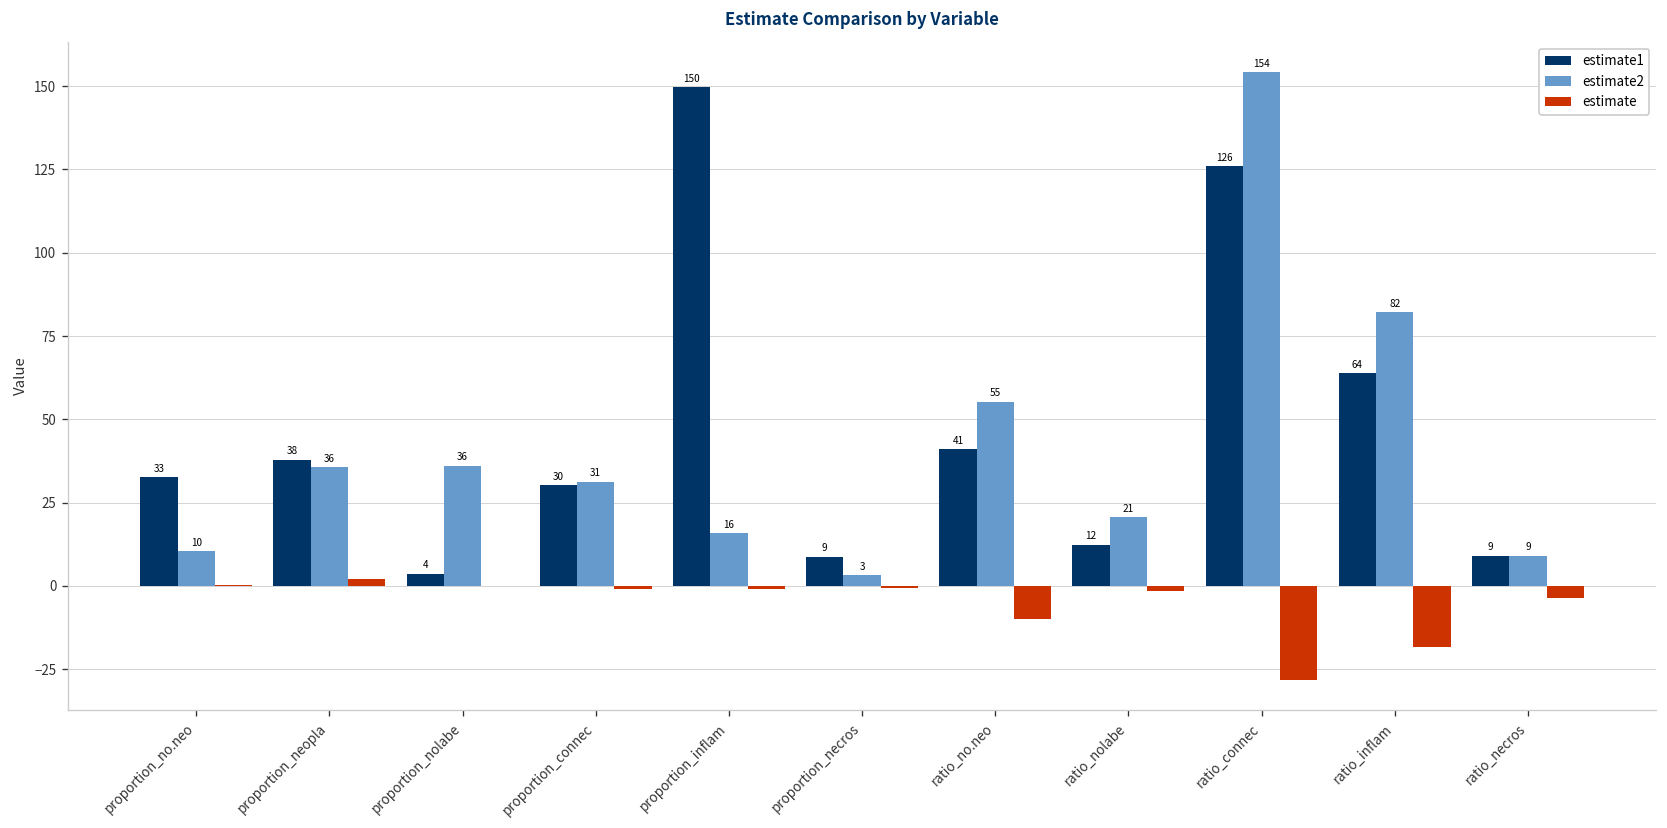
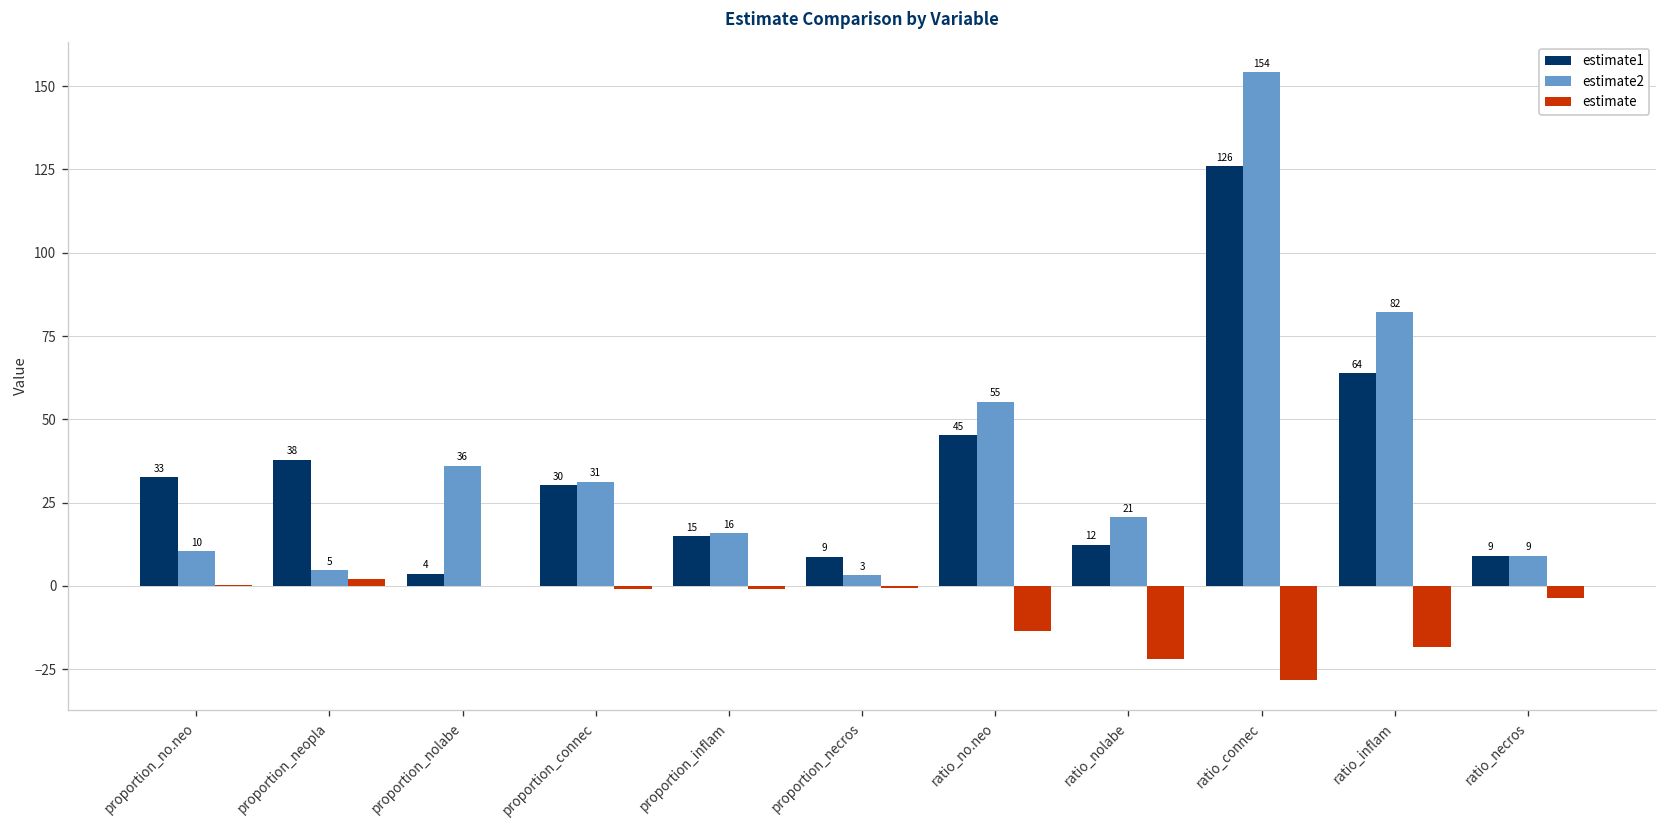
estimate2, proportion_neopla: 36 -> 5
estimate1, proportion_inflam: 150 -> 15
estimate1, ratio_no.neo: 41 -> 45
estimate, ratio_no.neo: -10 -> -13
estimate, ratio_nolabe: -1 -> -22
